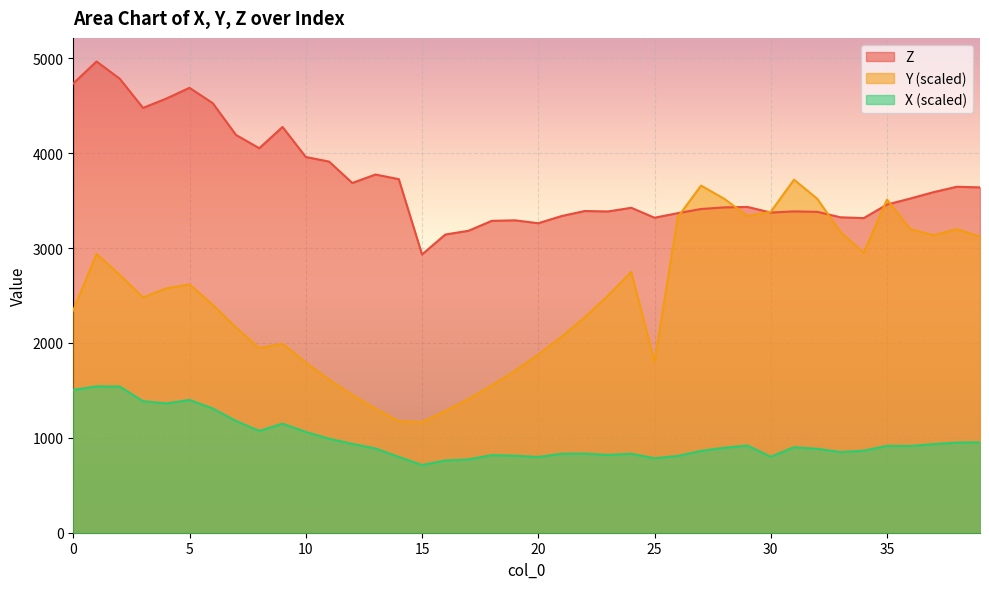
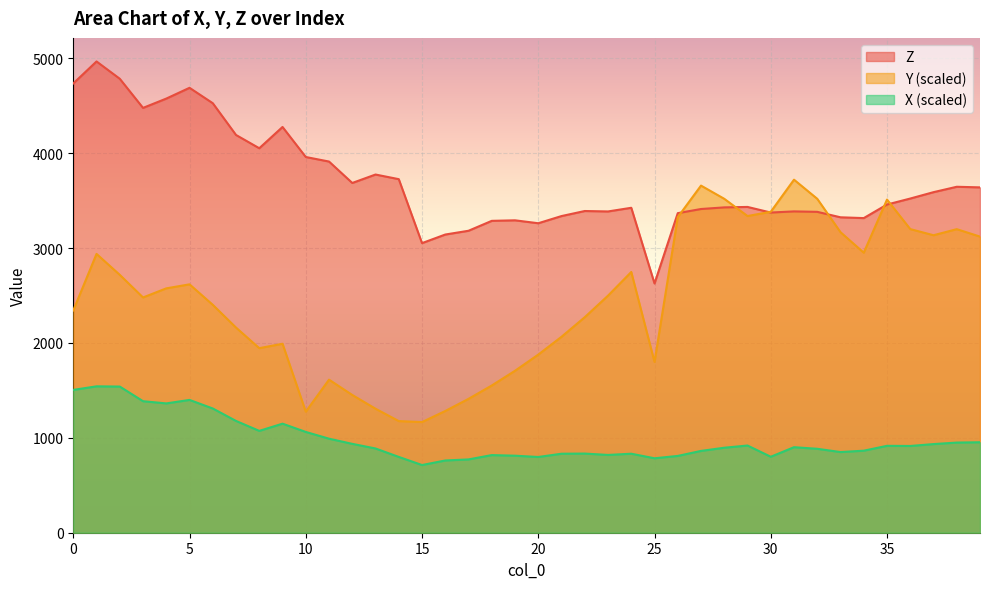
Y (scaled), 10: 1800 -> 1300
Z, 15: 2900 -> 3100
Z, 25: 3300 -> 2600
